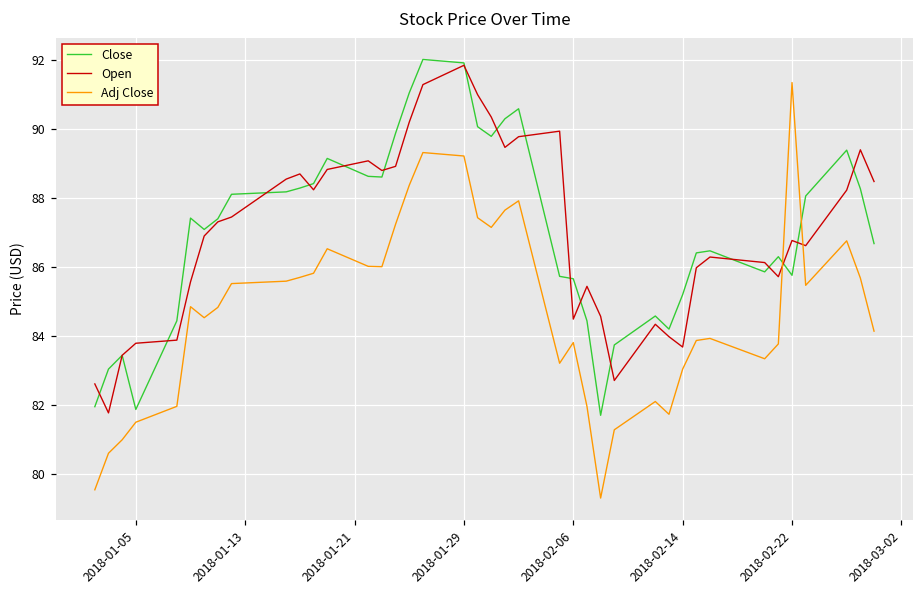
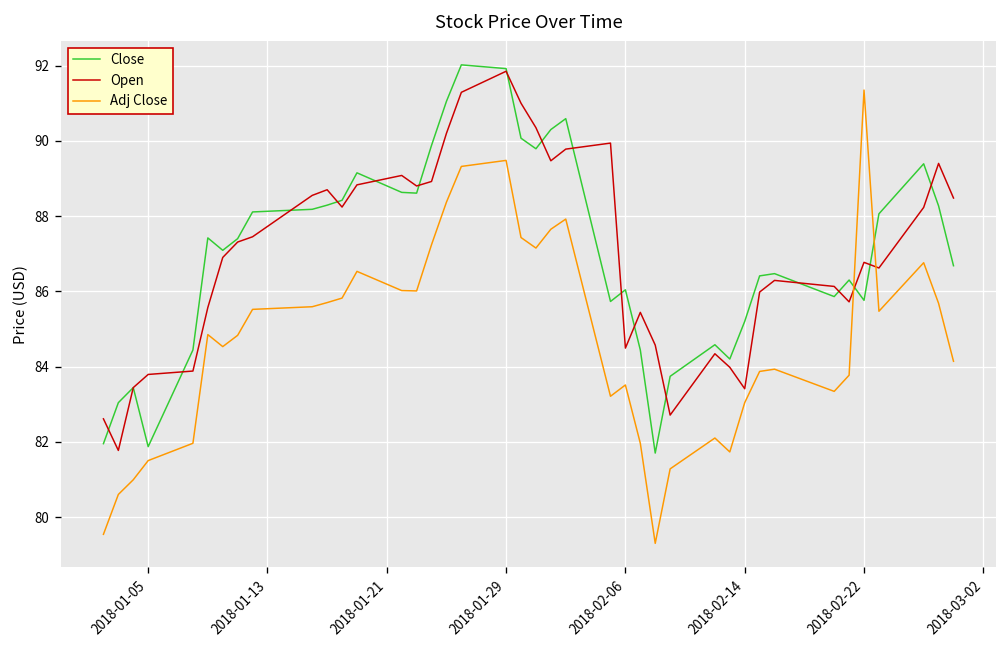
Adj Close, 2018-01-29: 89.2 -> 89.5
Close, 2018-02-06: 85.7 -> 86.0
Adj Close, 2018-02-06: 83.8 -> 83.5
Open, 2018-02-14: 83.7 -> 83.4
